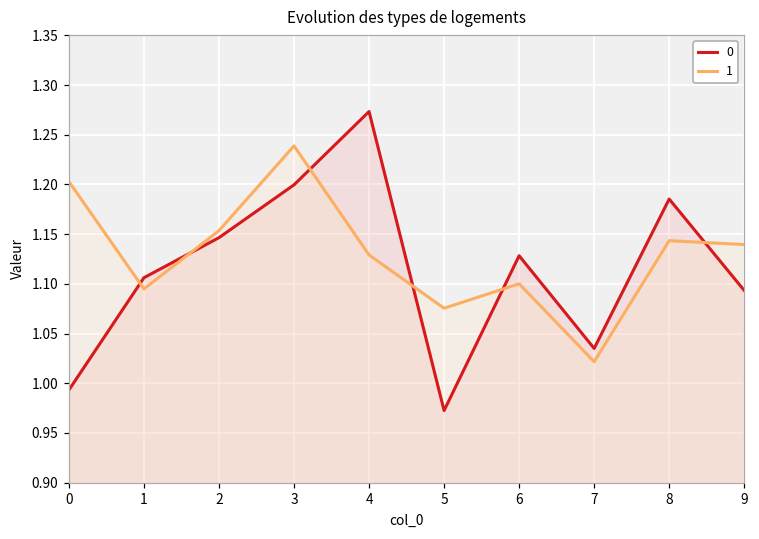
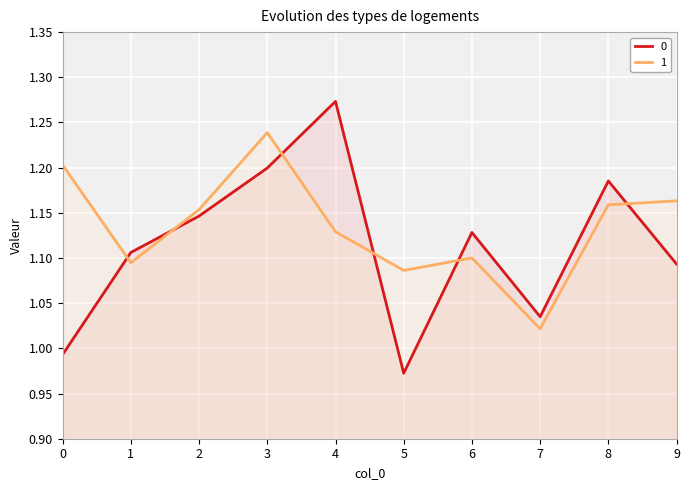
1, 5: 1.08 -> 1.09
1, 8: 1.14 -> 1.16
1, 9: 1.14 -> 1.16
